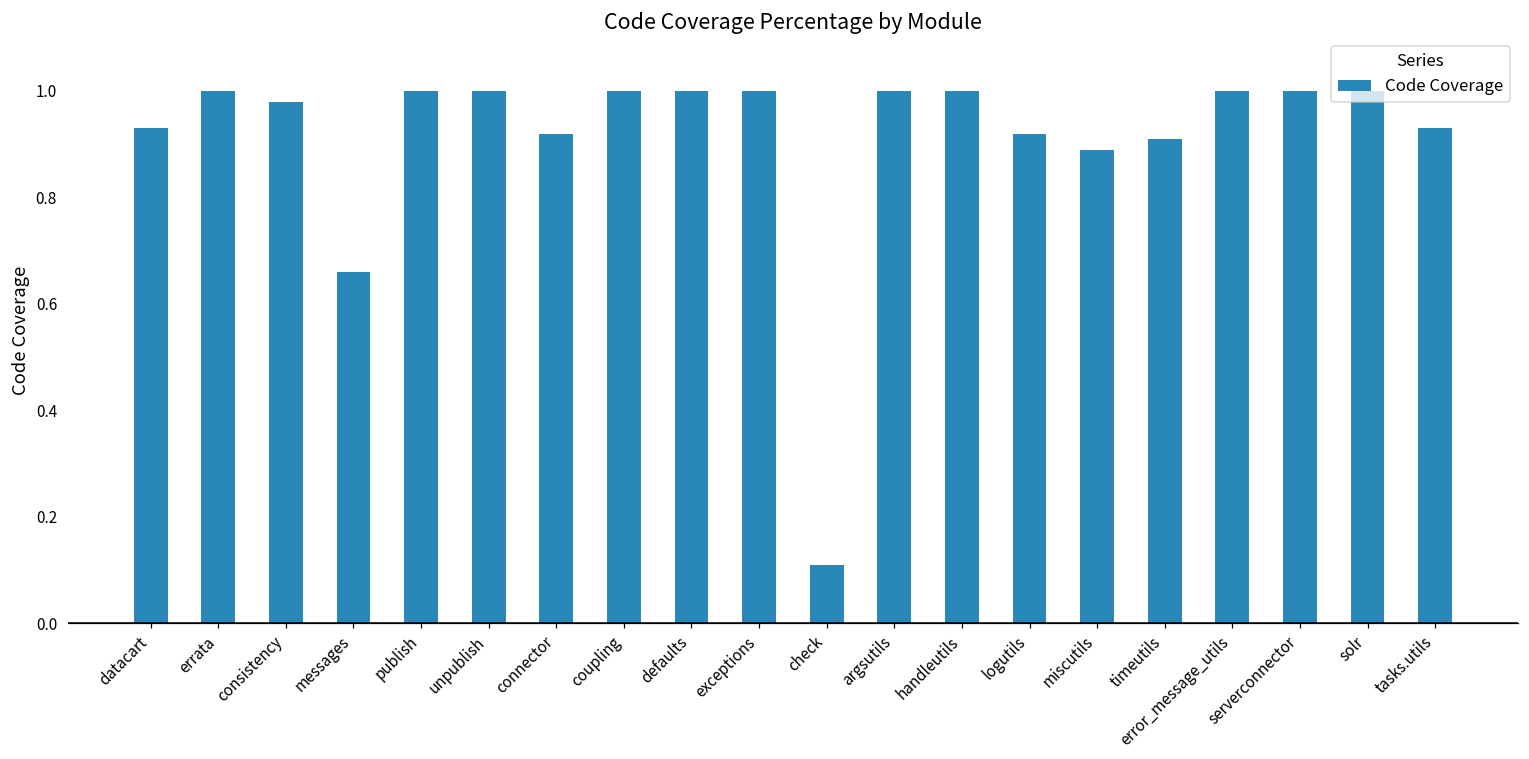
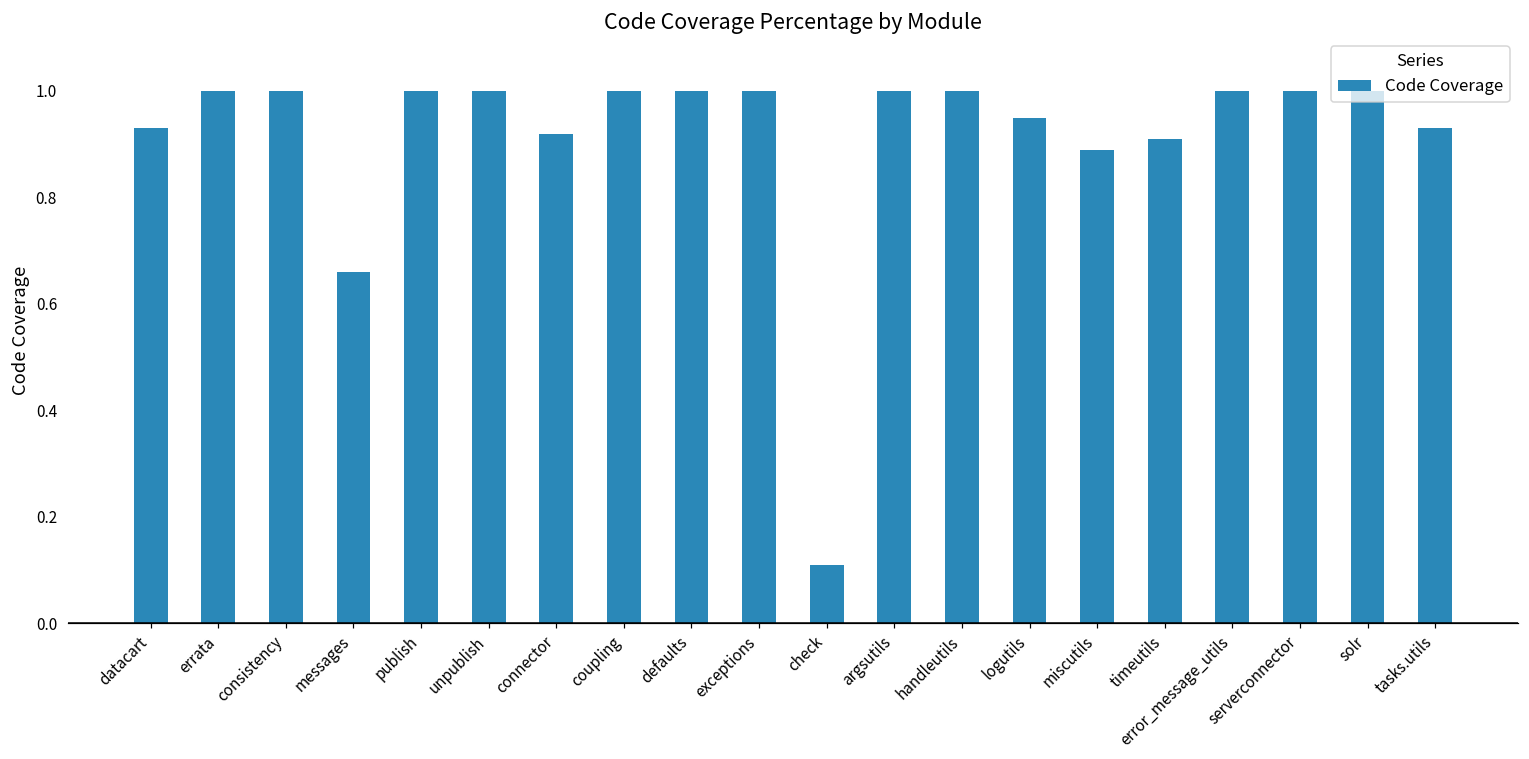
consistency: 0.98 -> 1.00
logutils: 0.92 -> 0.95
